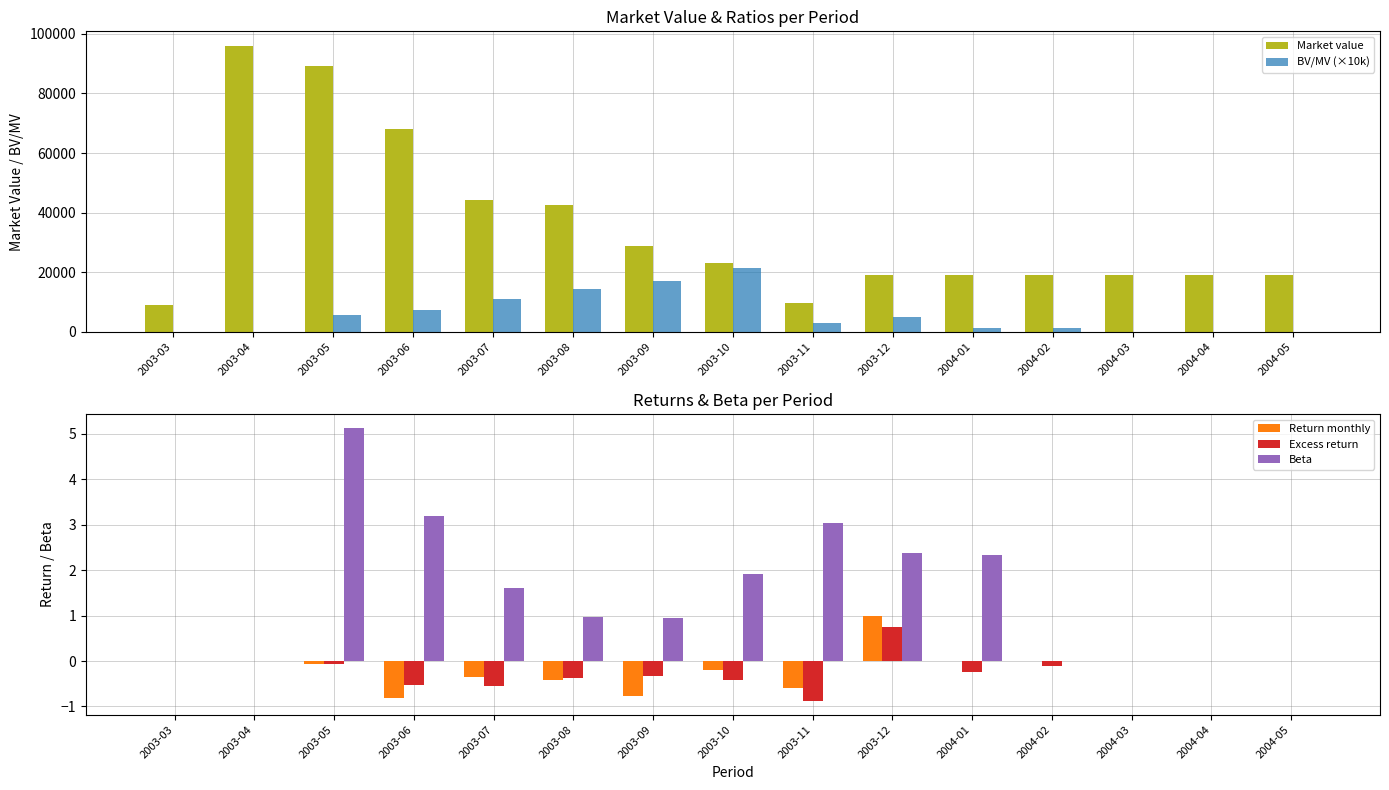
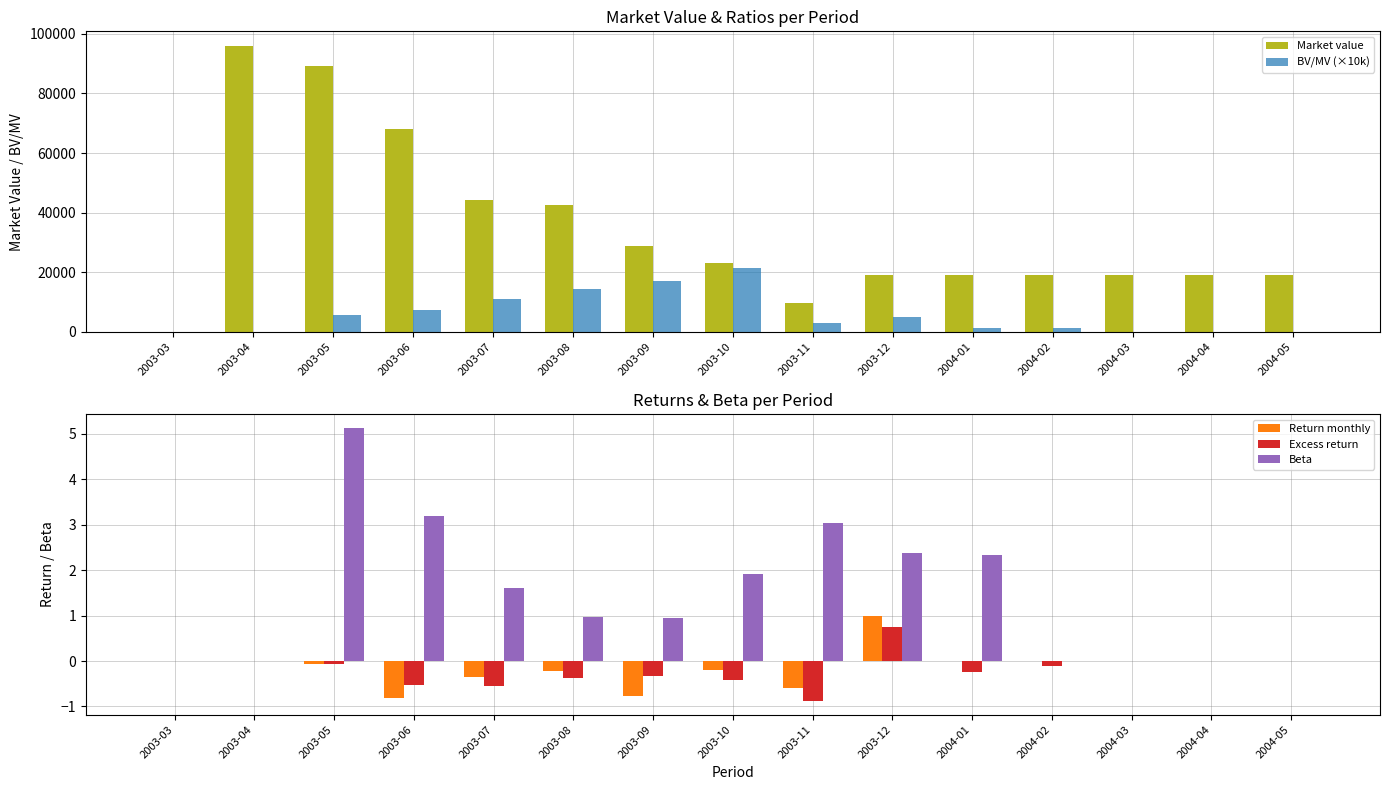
Market Value & Ratios per Period, Market value, 2003-03: 9000 -> 0
Returns & Beta per Period, Return monthly, 2003-08: -0.4 -> -0.2
